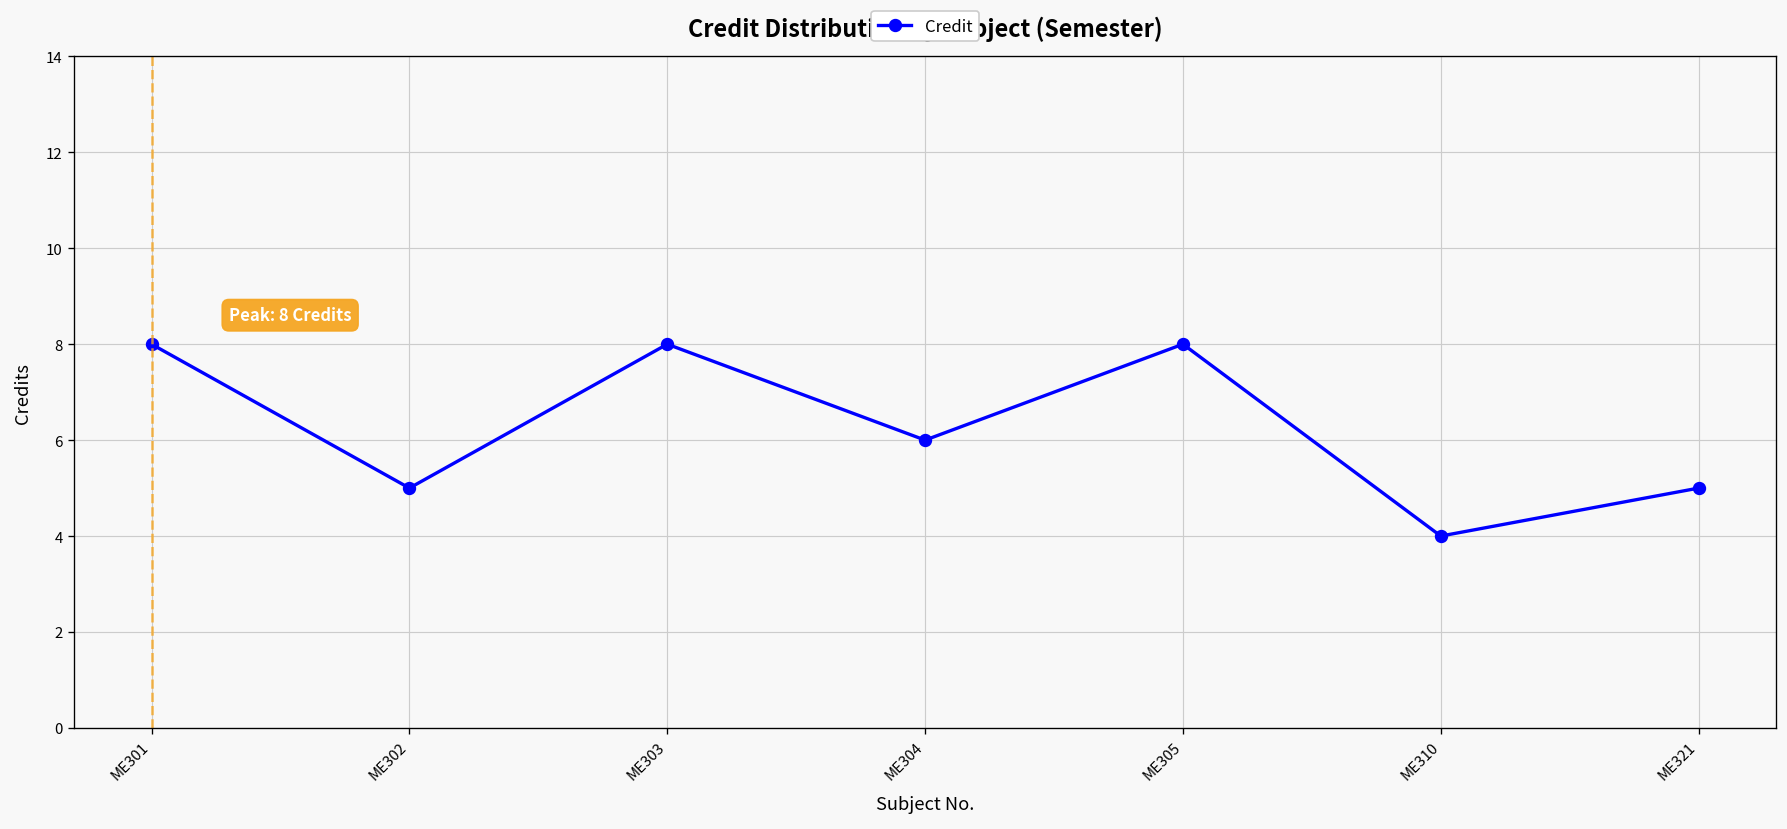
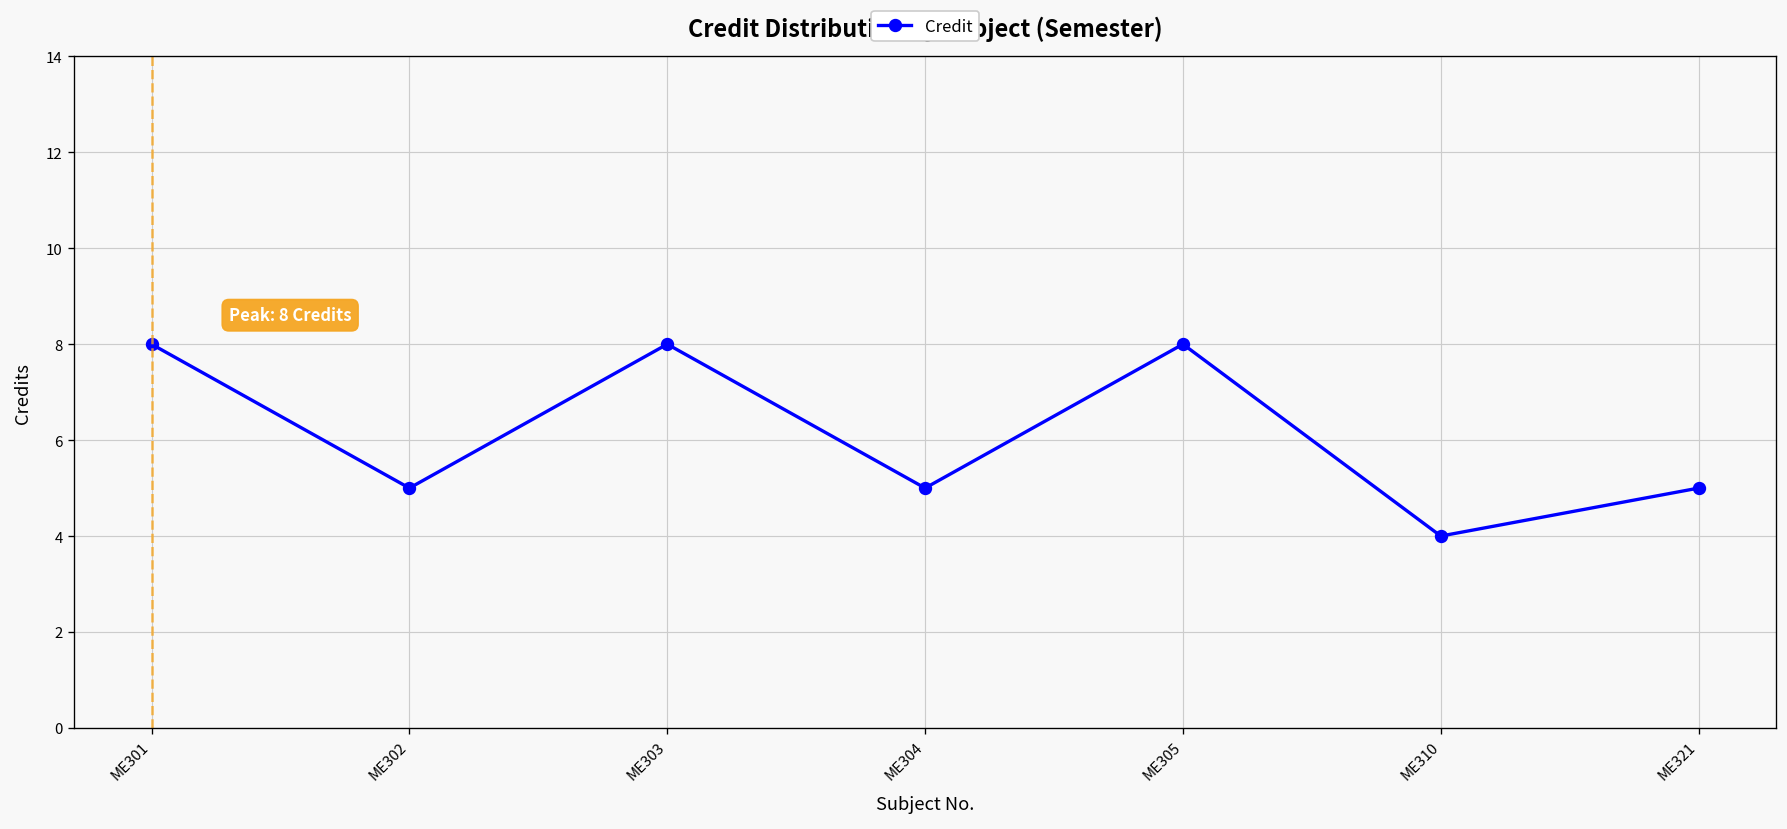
ME304: 6 -> 5
